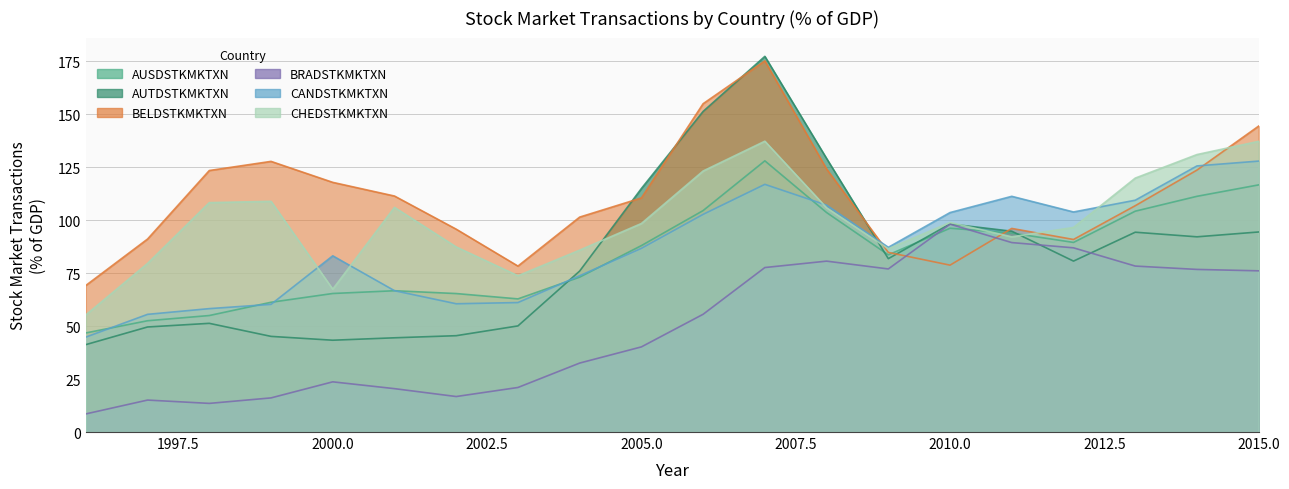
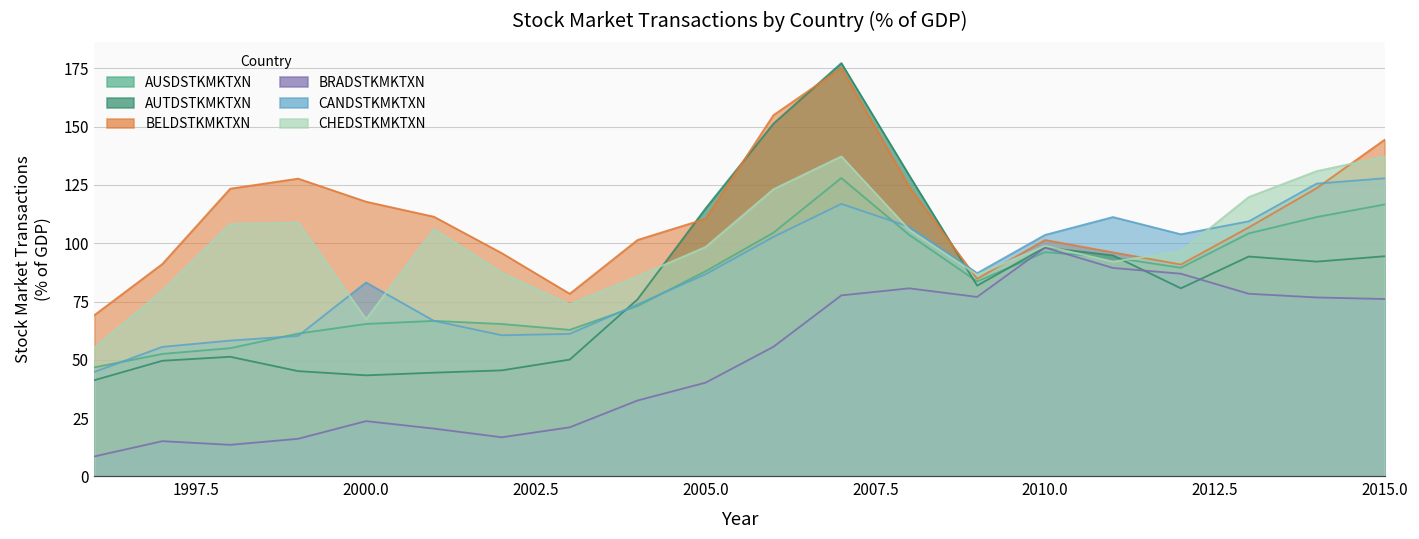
BELDSTKMKTXN, 2010.0: 79 -> 101
